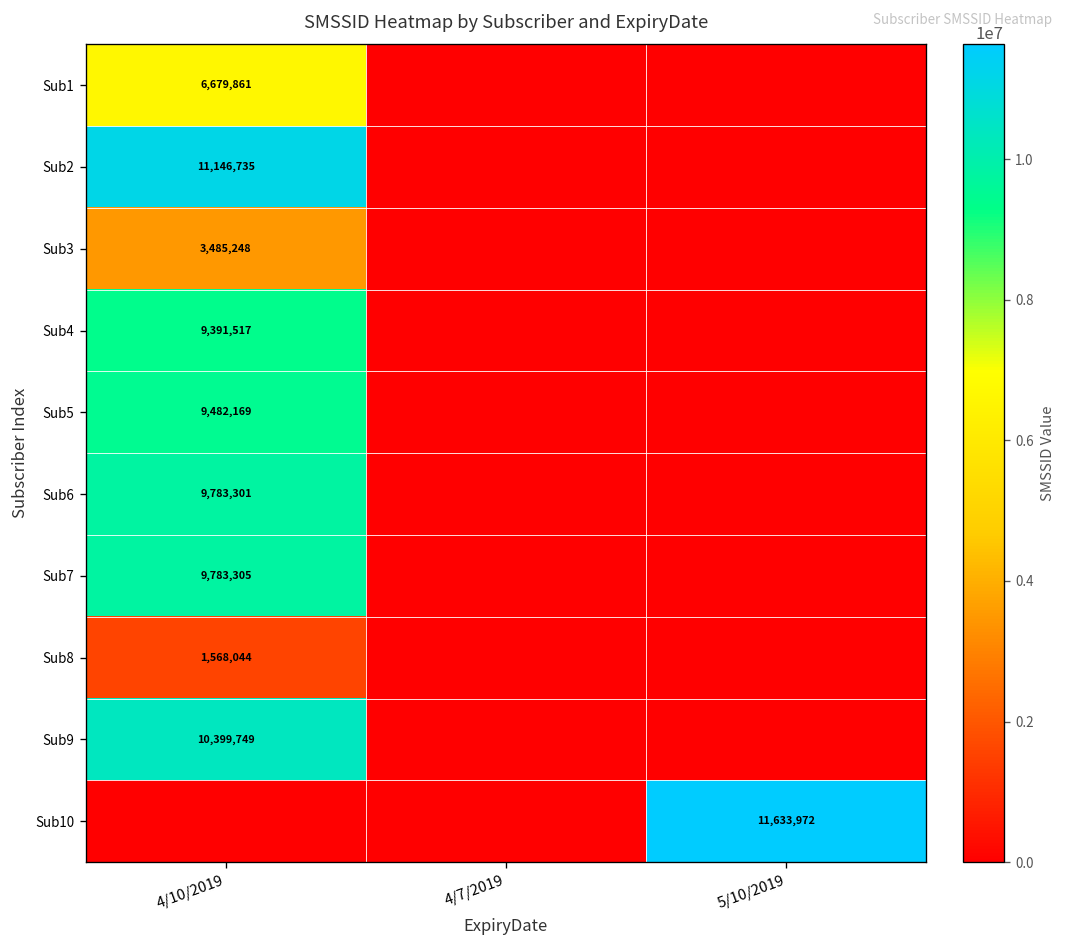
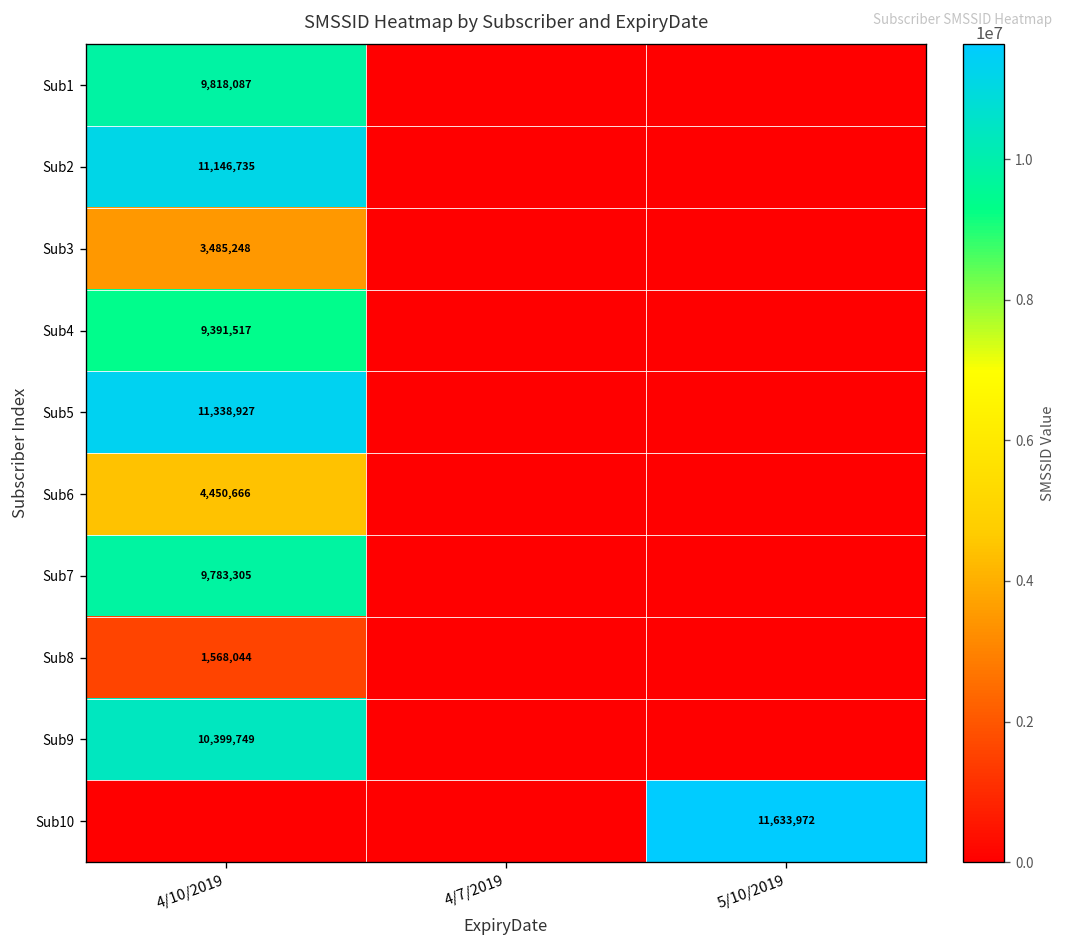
Sub1, 4/10/2019: 6,679,861 -> 9,818,087
Sub5, 4/10/2019: 9,482,169 -> 11,338,927
Sub6, 4/10/2019: 9,783,301 -> 4,450,666
